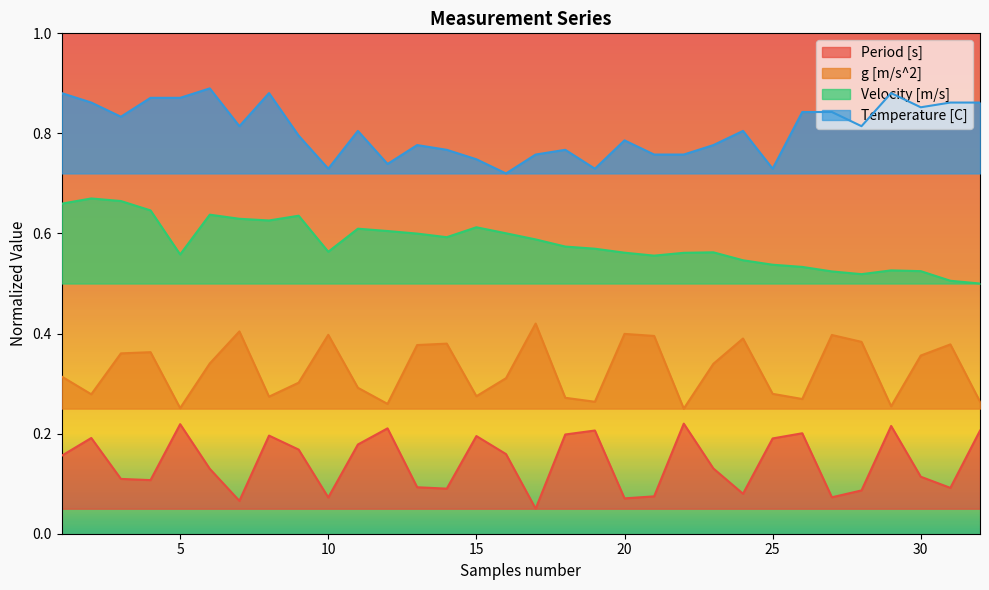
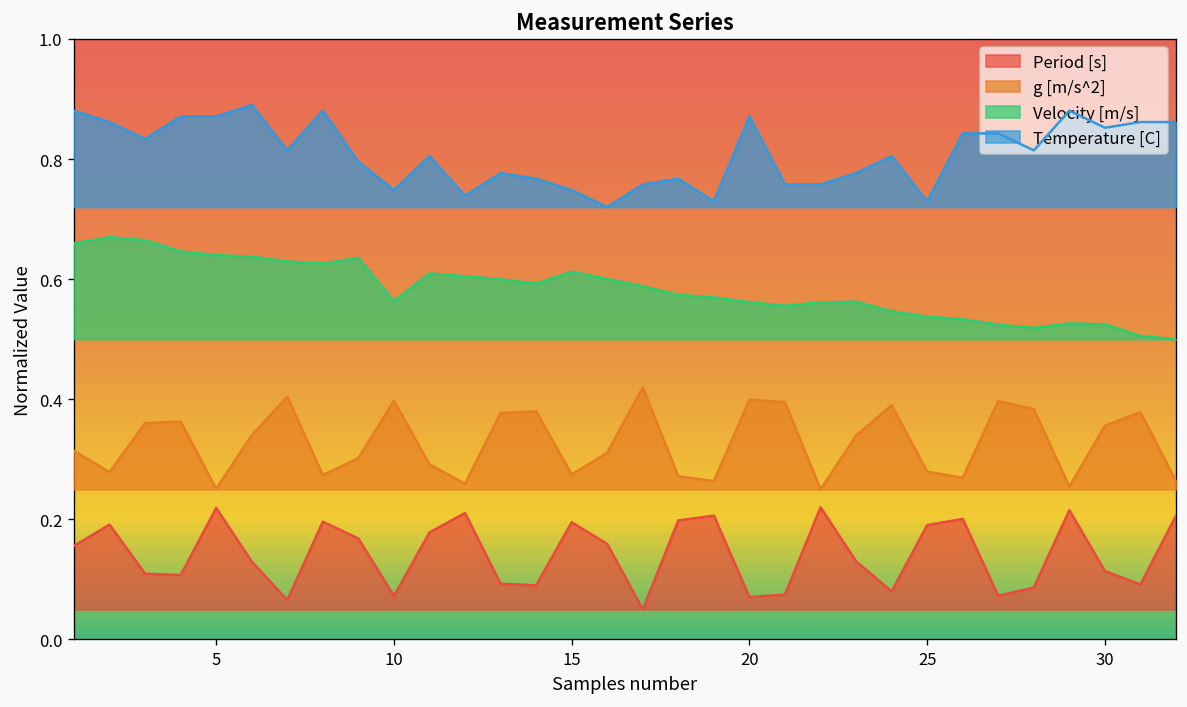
Velocity [m/s], 5: 0.56 -> 0.64
Temperature [C], 10: 0.73 -> 0.75
Temperature [C], 20: 0.79 -> 0.87
